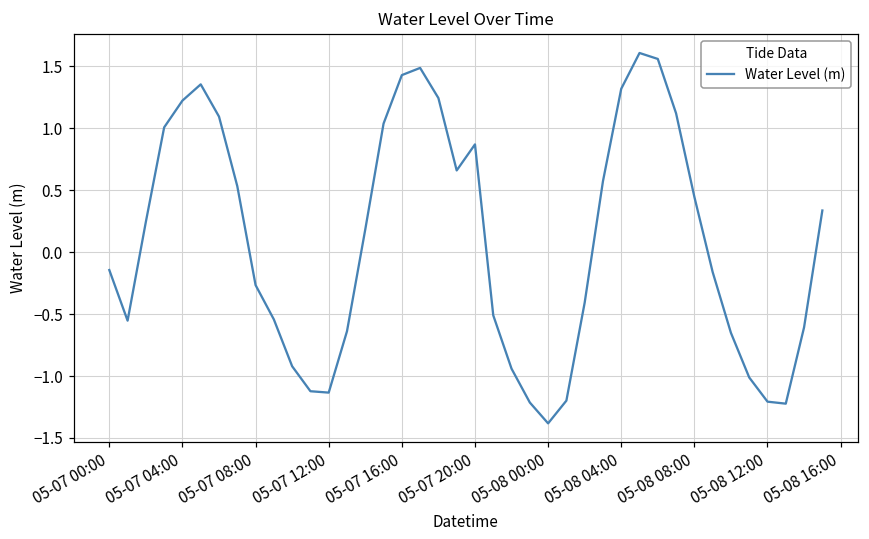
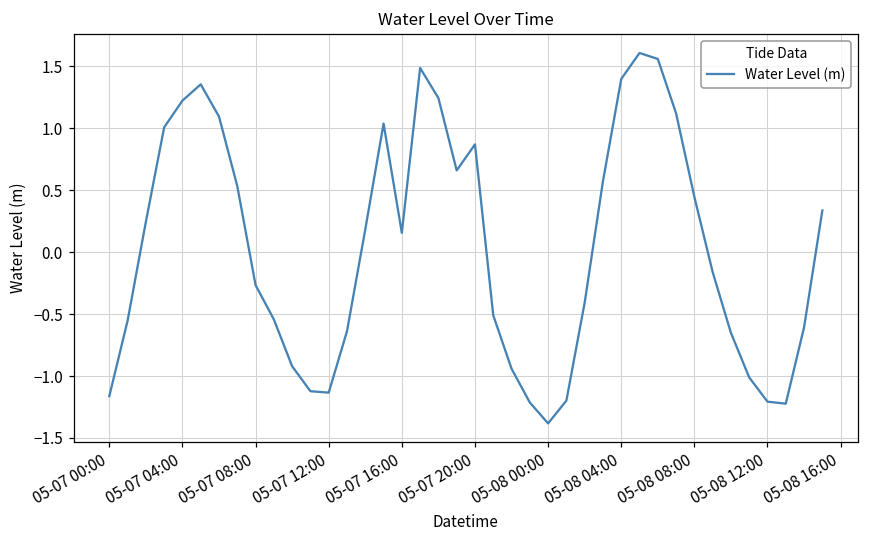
05-07 00:00: -0.14 -> -1.16
05-07 16:00: 1.43 -> 0.16
05-08 04:00: 1.32 -> 1.40
